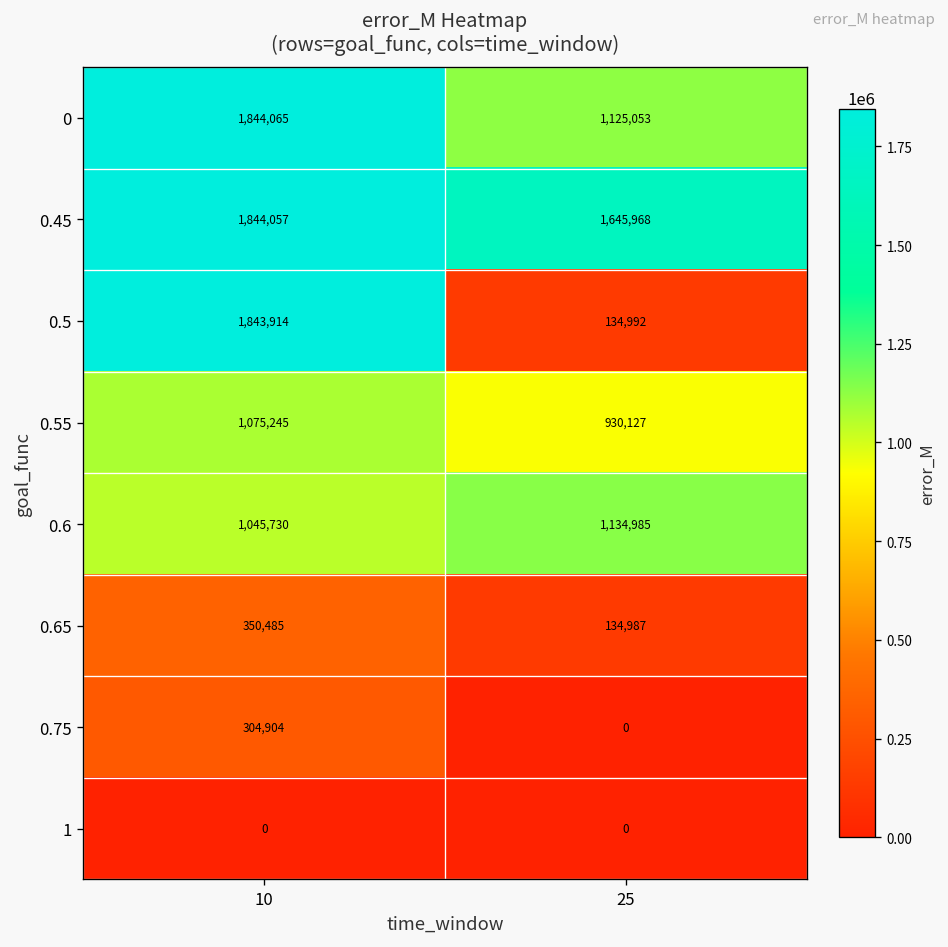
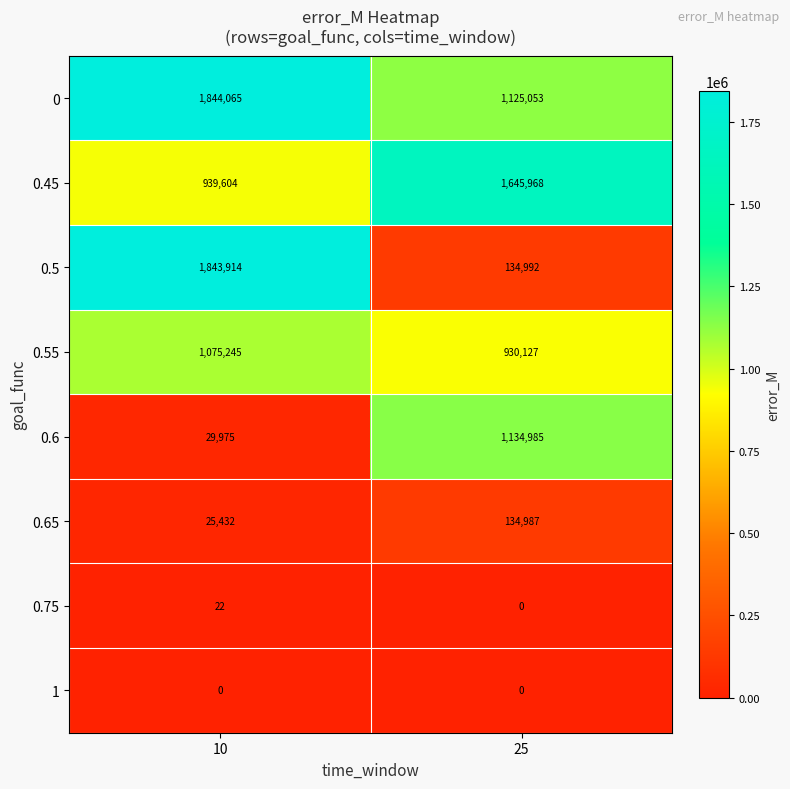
0.45, 10: 1,844,057 -> 939,604
0.6, 10: 1,045,730 -> 29,975
0.65, 10: 350,485 -> 25,432
0.75, 10: 304,904 -> 22
